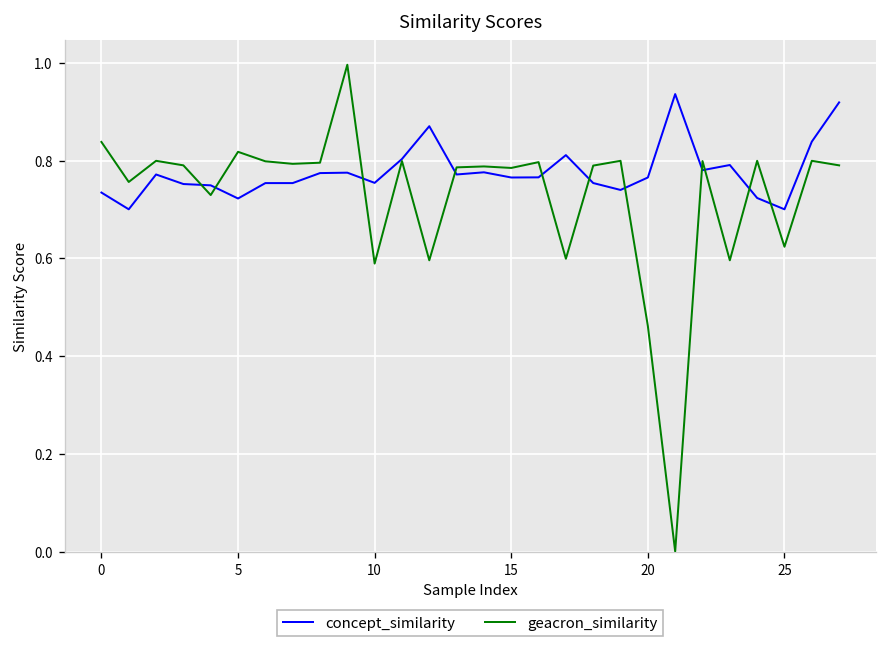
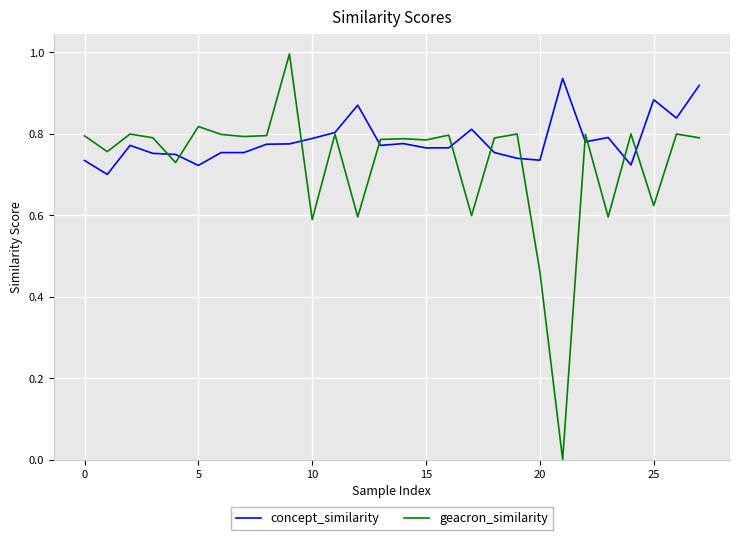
geacron_similarity, 0: 0.84 -> 0.80
concept_similarity, 10: 0.75 -> 0.79
concept_similarity, 20: 0.77 -> 0.74
concept_similarity, 25: 0.70 -> 0.88
